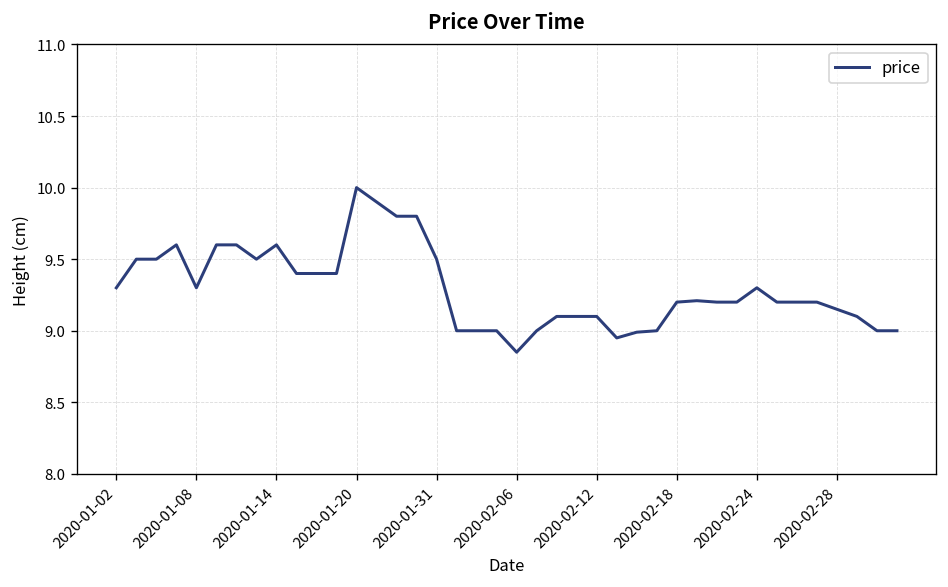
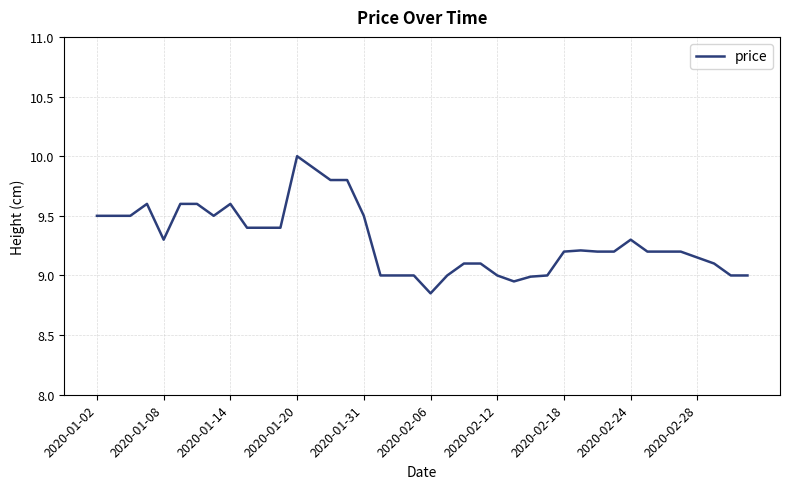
2020-01-02: 9.3 -> 9.5
2020-02-12: 9.1 -> 9.0
